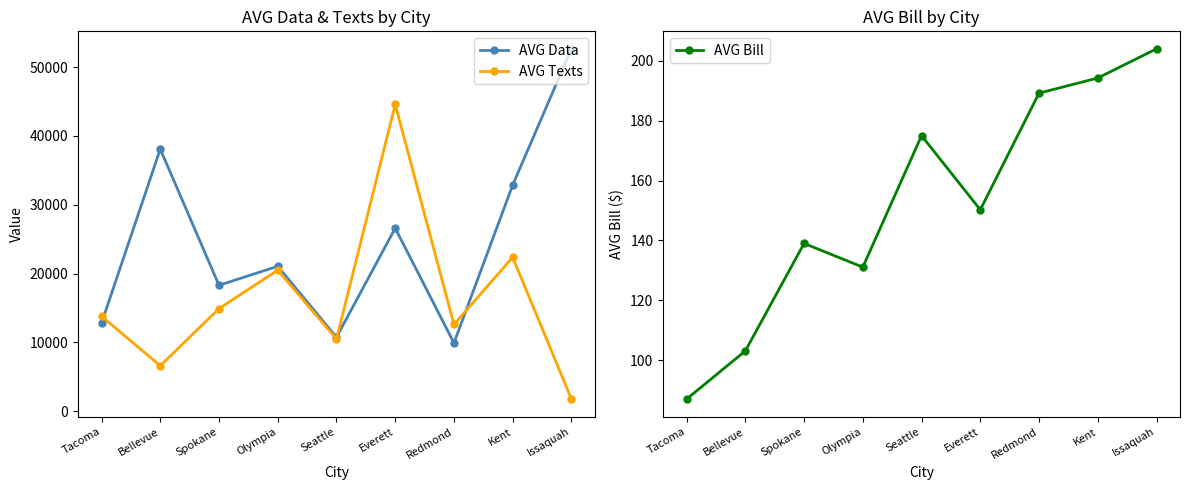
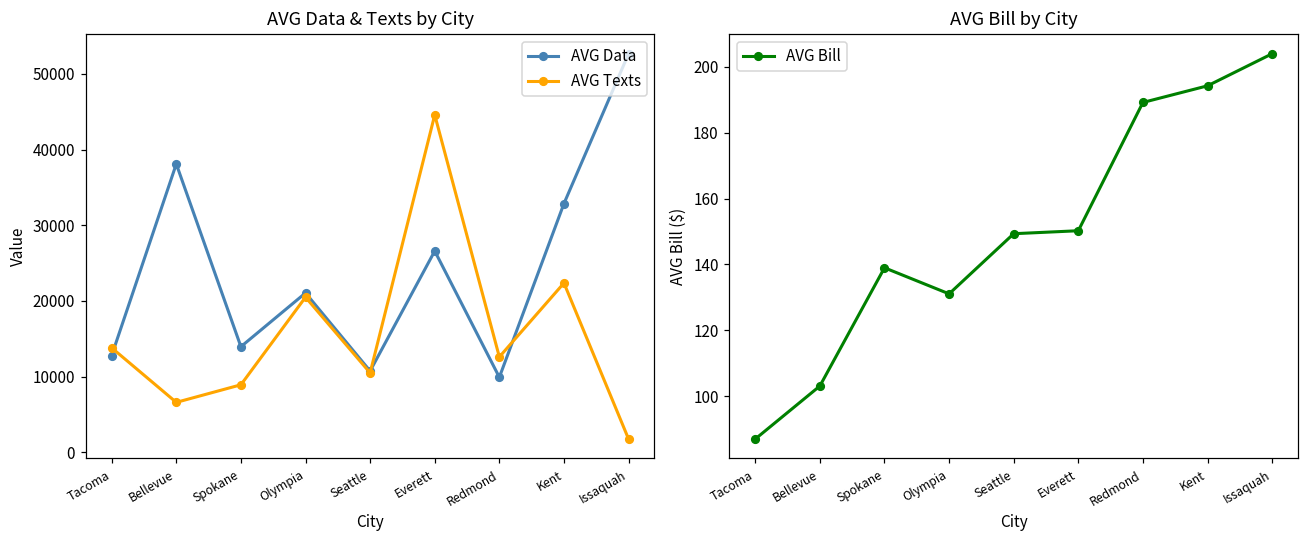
AVG Data & Texts by City, AVG Data, Spokane: 18000 -> 14000
AVG Data & Texts by City, AVG Texts, Spokane: 15000 -> 9000
AVG Bill by City, Seattle: 175 -> 149
